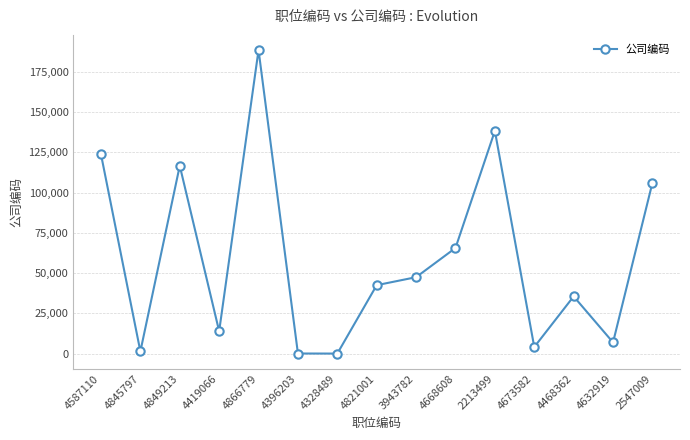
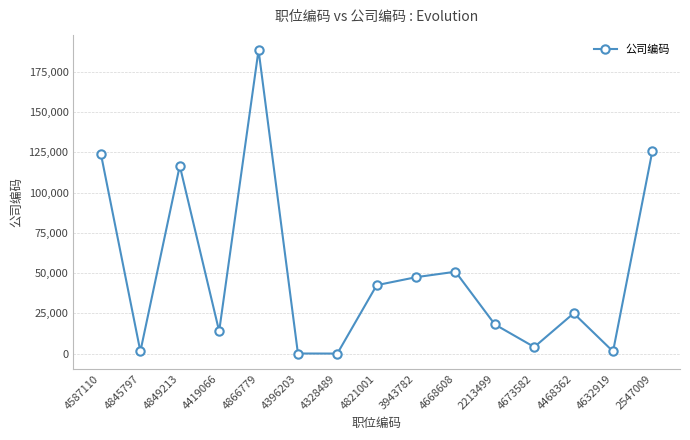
4668608: 66,000 -> 51,000
2213499: 138,000 -> 18,000
4468362: 36,000 -> 25,000
4632919: 7,000 -> 1,000
2547009: 106,000 -> 126,000
